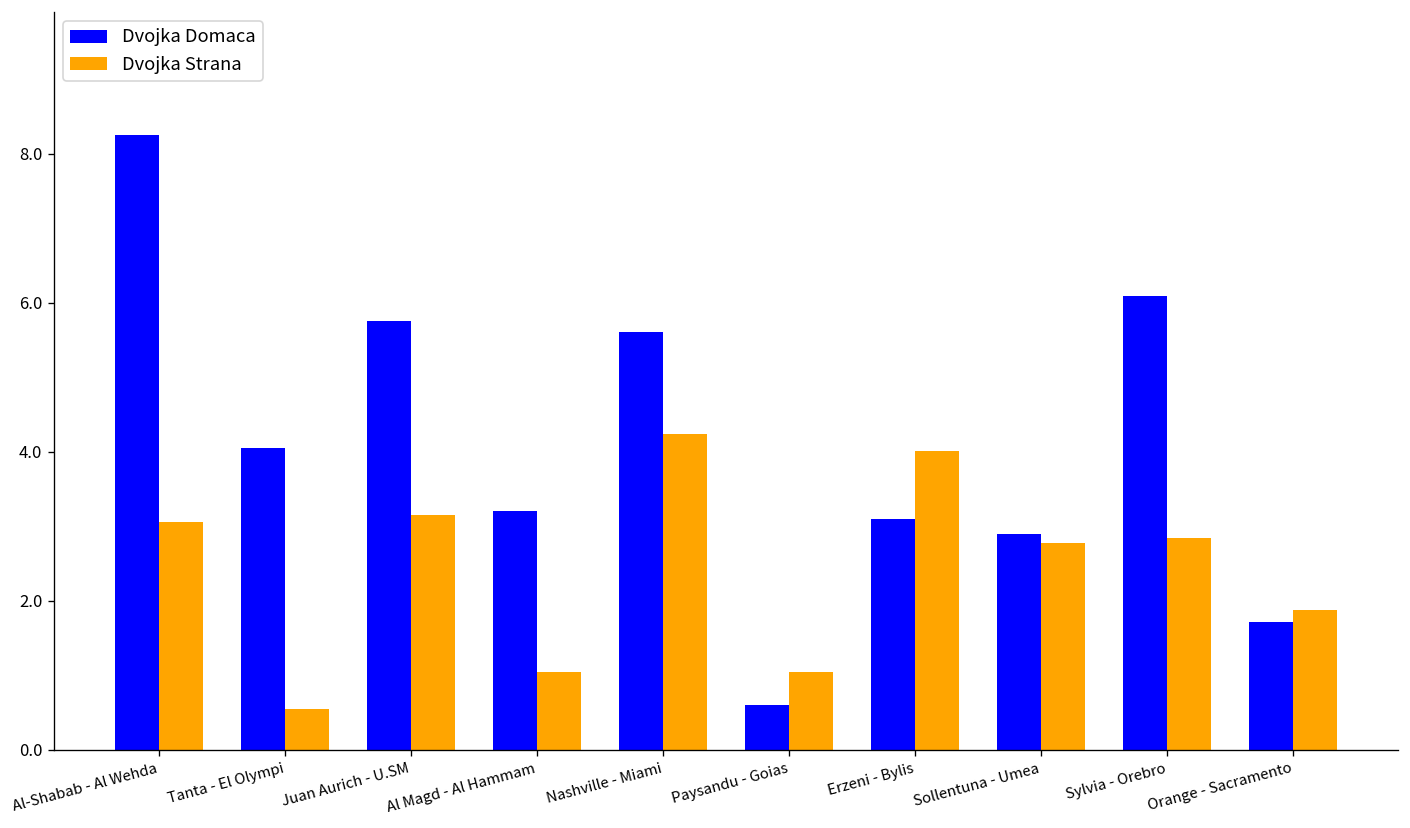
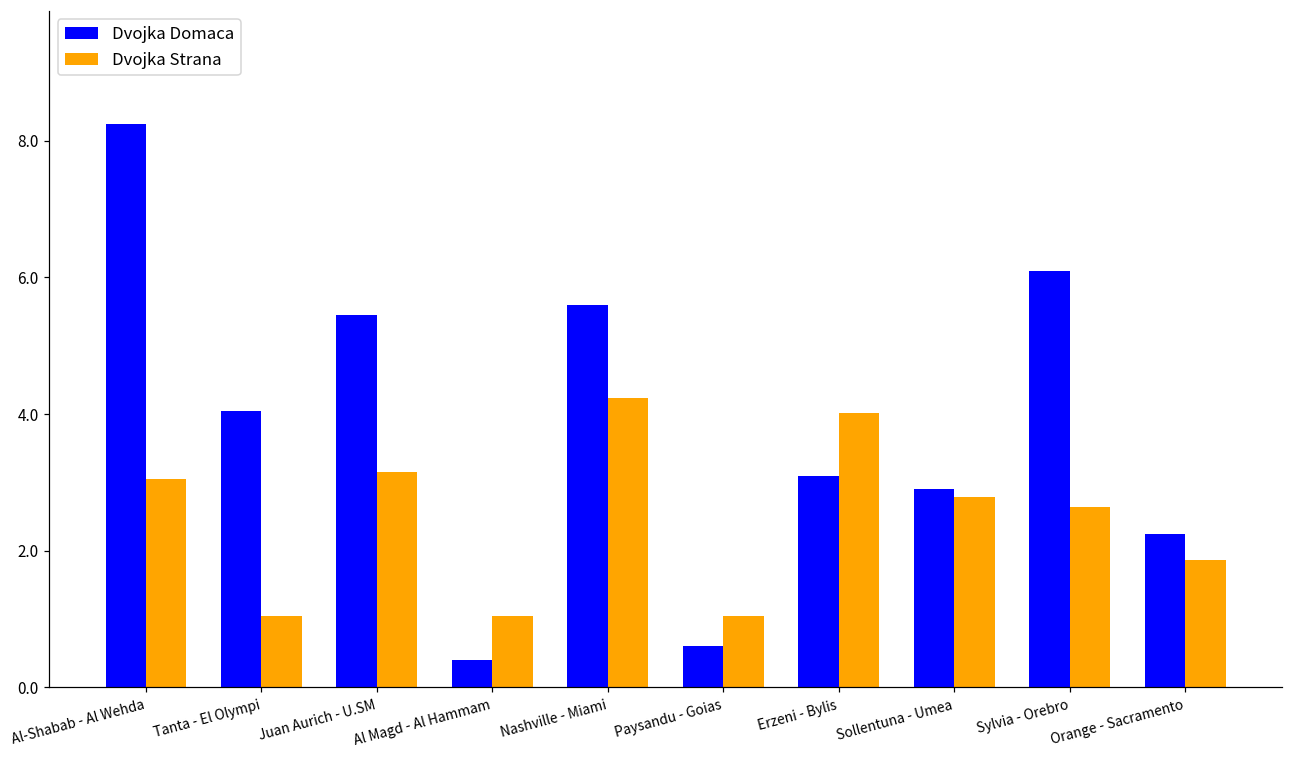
Dvojka Strana, Tanta - El Olympi: 0.6 -> 1.1
Dvojka Domaca, Juan Aurich - U.SM: 5.8 -> 5.5
Dvojka Domaca, Al Magd - Al Hammam: 3.2 -> 0.4
Dvojka Strana, Sylvia - Orebro: 2.8 -> 2.6
Dvojka Domaca, Orange - Sacramento: 1.7 -> 2.3
